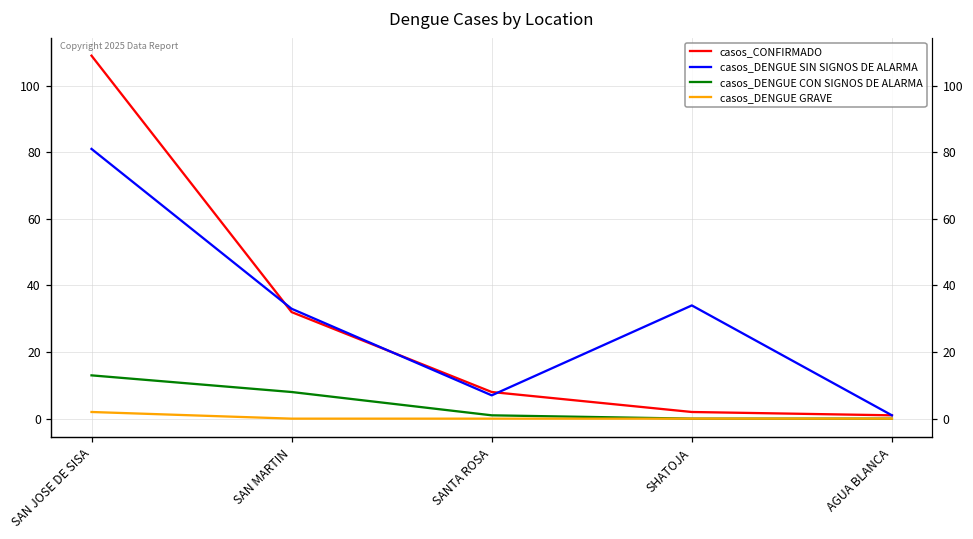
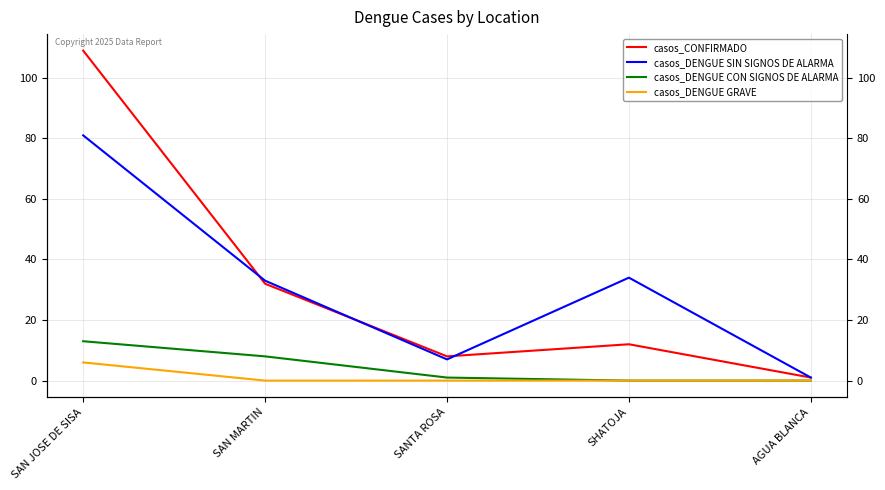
casos_DENGUE GRAVE, SAN JOSE DE SISA: 2 -> 6
casos_CONFIRMADO, SHATOJA: 2 -> 12
